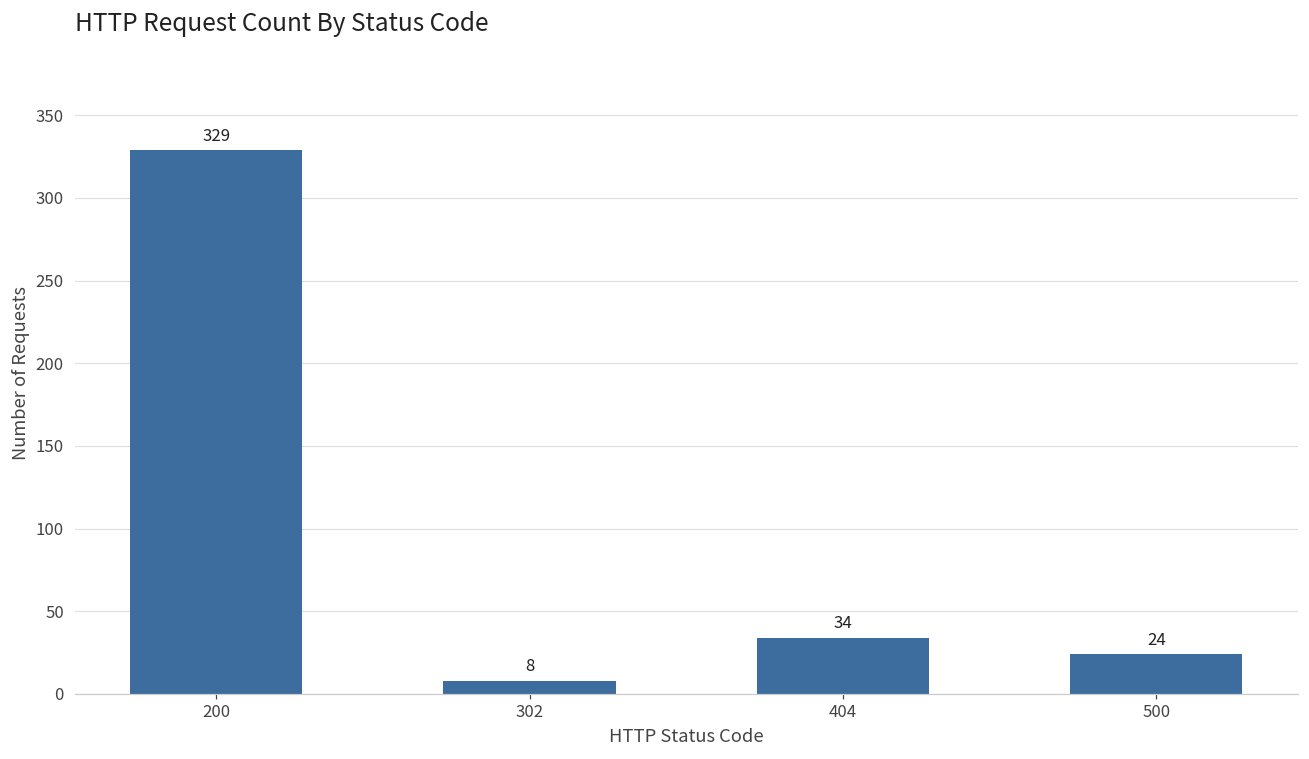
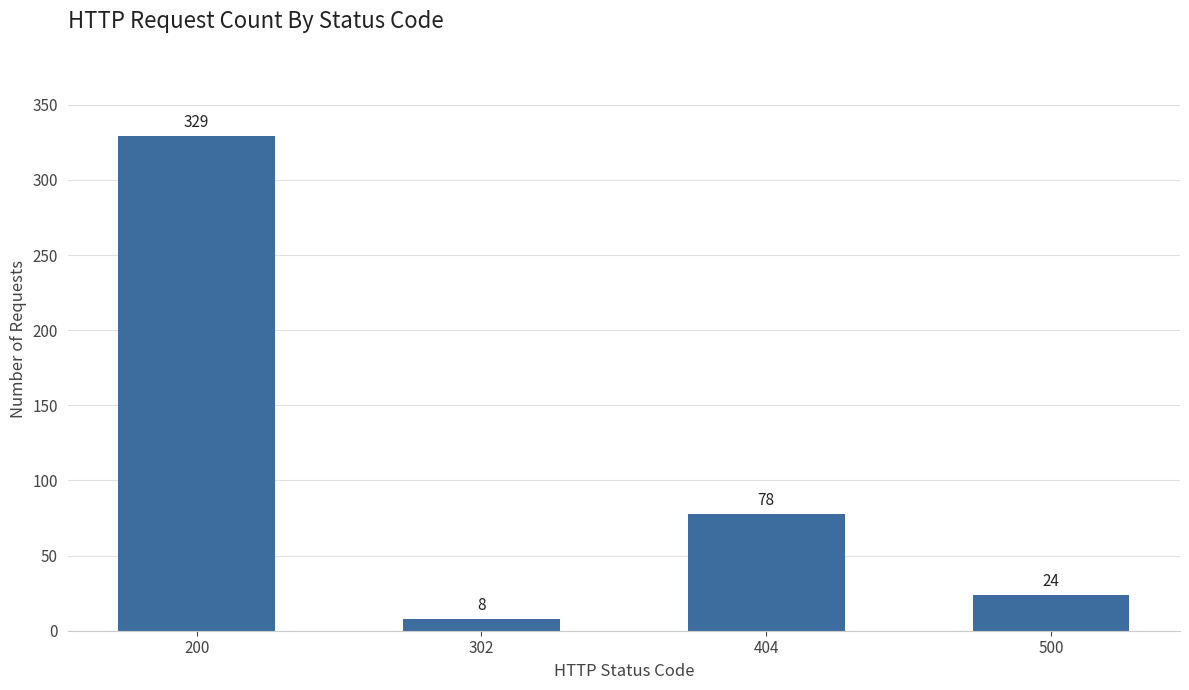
404: 34 -> 78
